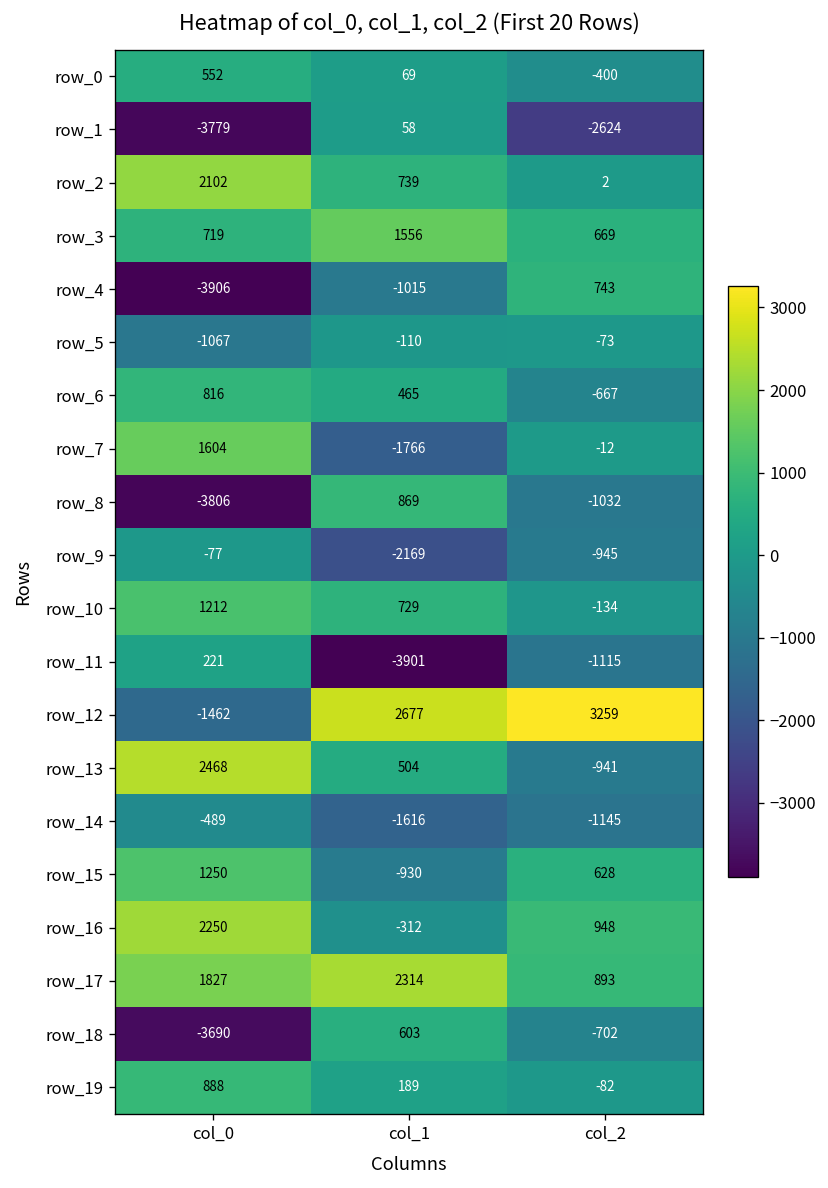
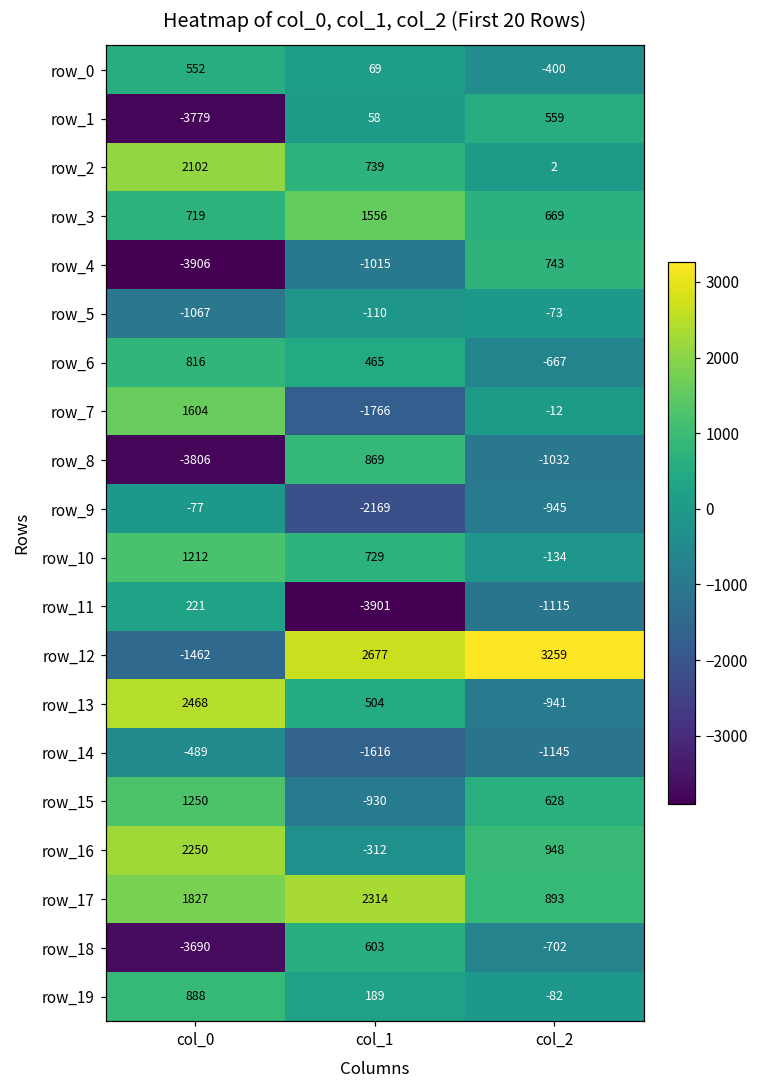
row_1, col_2: -2624 -> 559
